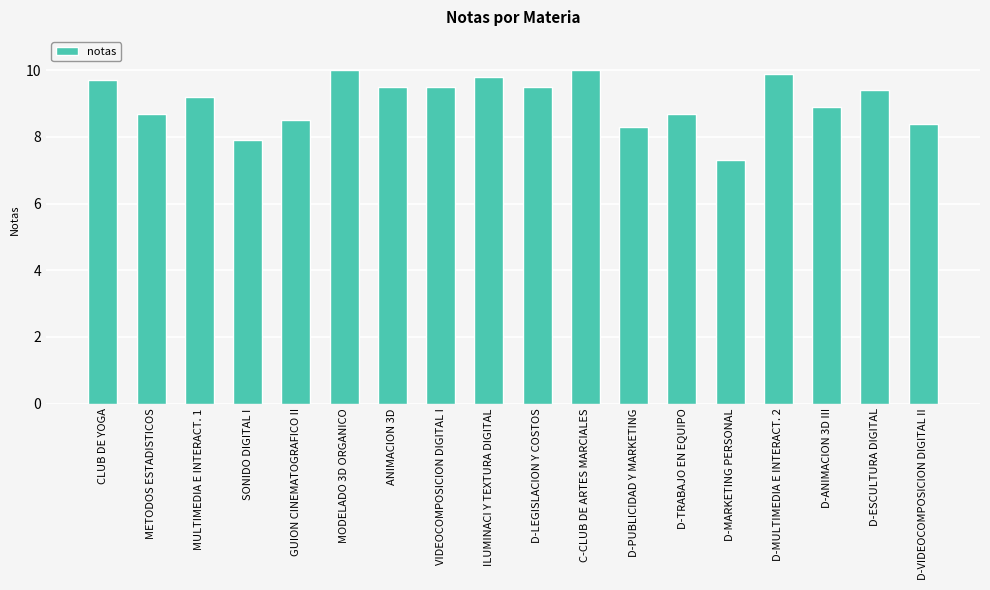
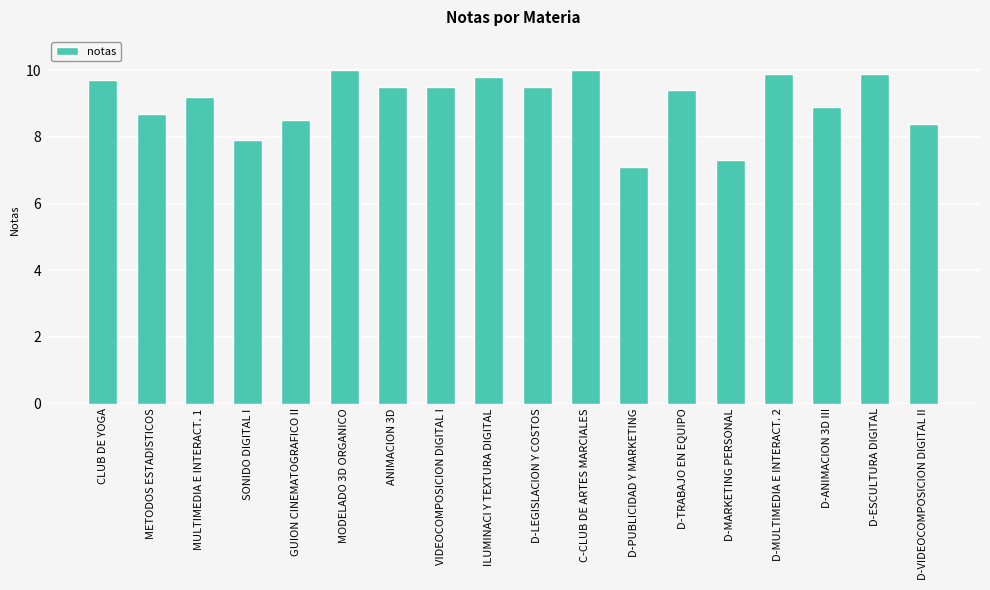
D-PUBLICIDAD Y MARKETING: 8.3 -> 7.1
D-TRABAJO EN EQUIPO: 8.7 -> 9.4
D-ESCULTURA DIGITAL: 9.4 -> 9.9
